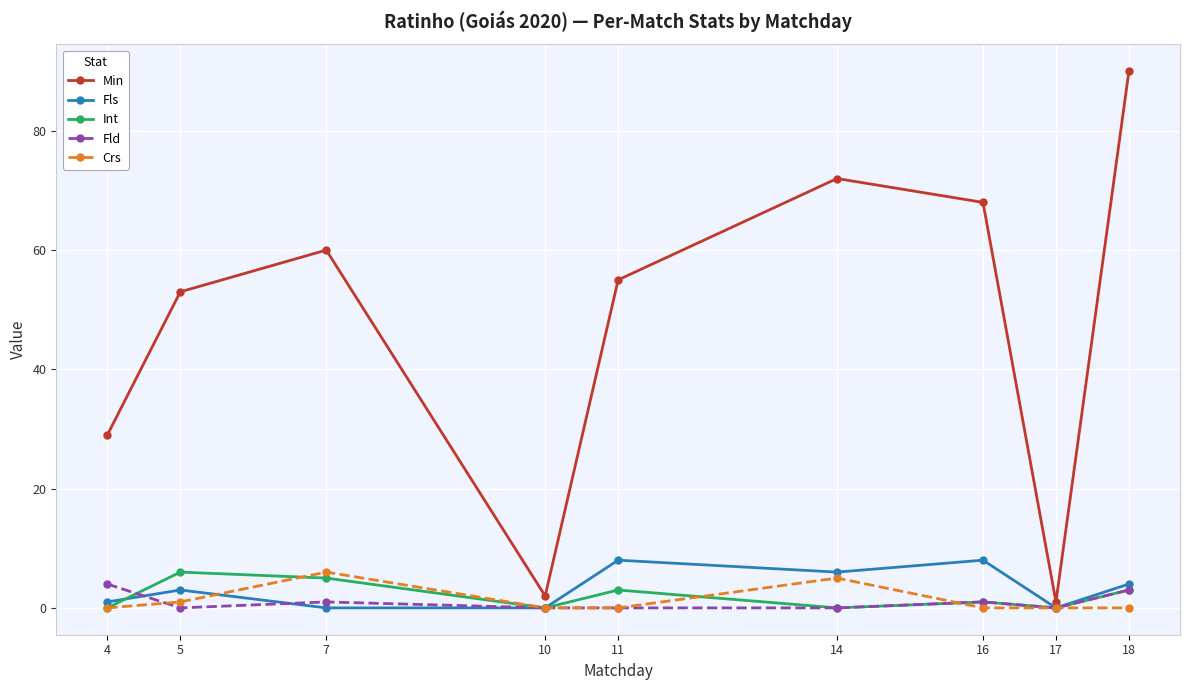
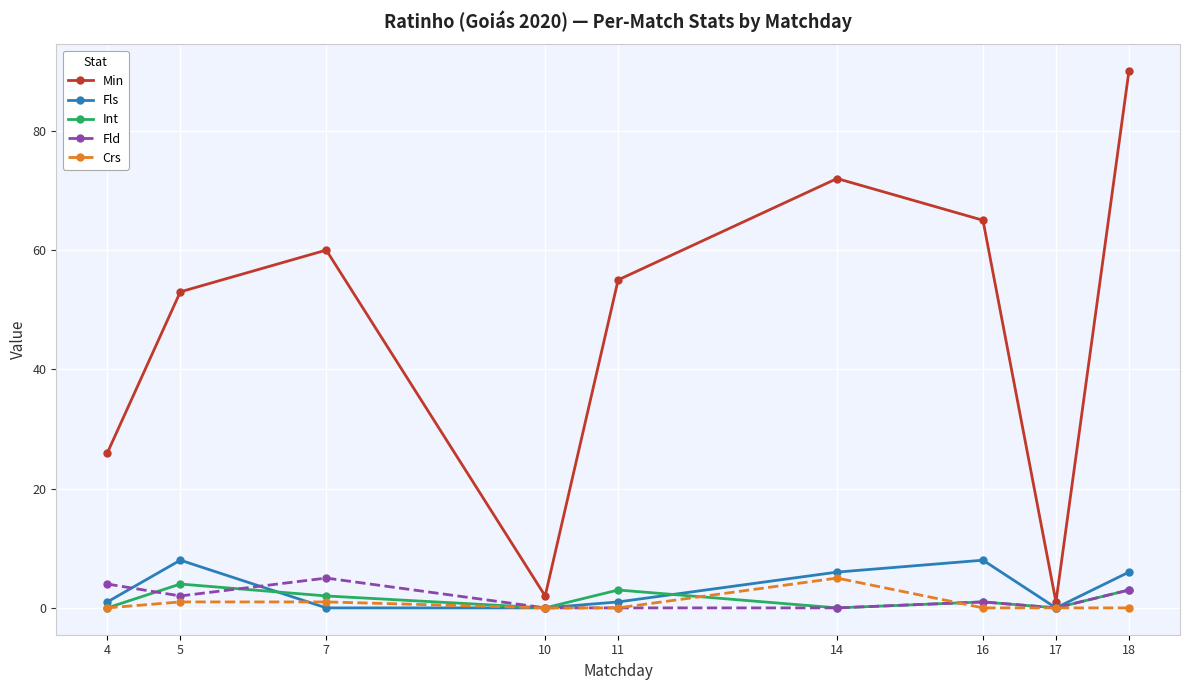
Min, 4: 29 -> 26
Fls, 5: 3 -> 8
Int, 5: 6 -> 4
Fld, 5: 0 -> 2
Int, 7: 5 -> 2
Fld, 7: 1 -> 5
Crs, 7: 6 -> 1
Fls, 11: 8 -> 1
Min, 16: 68 -> 65
Fls, 18: 4 -> 6
